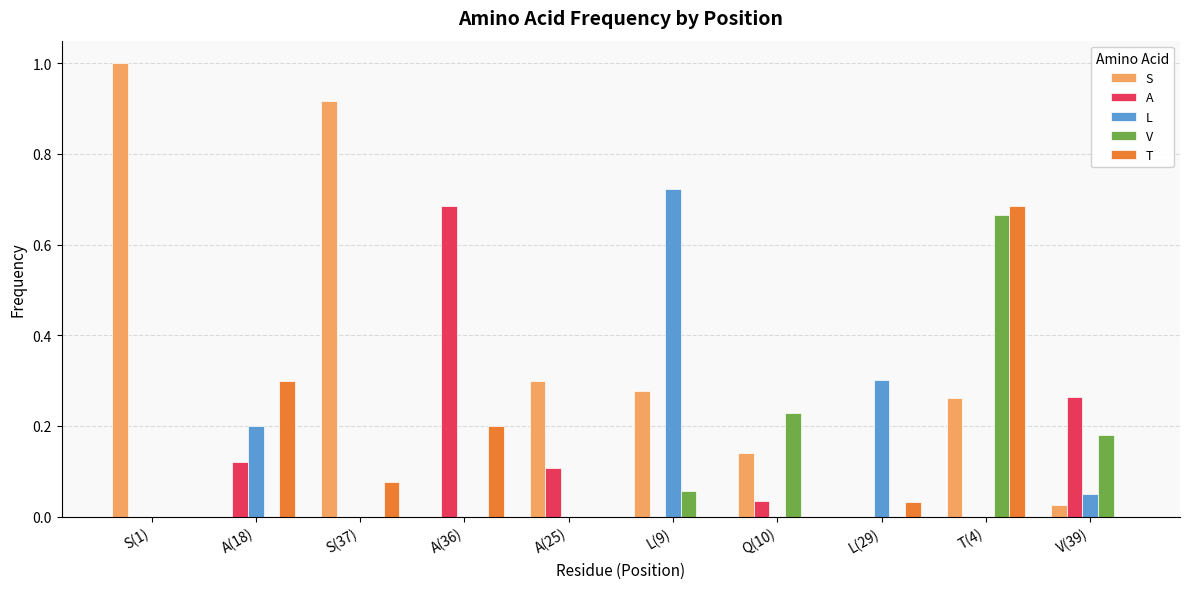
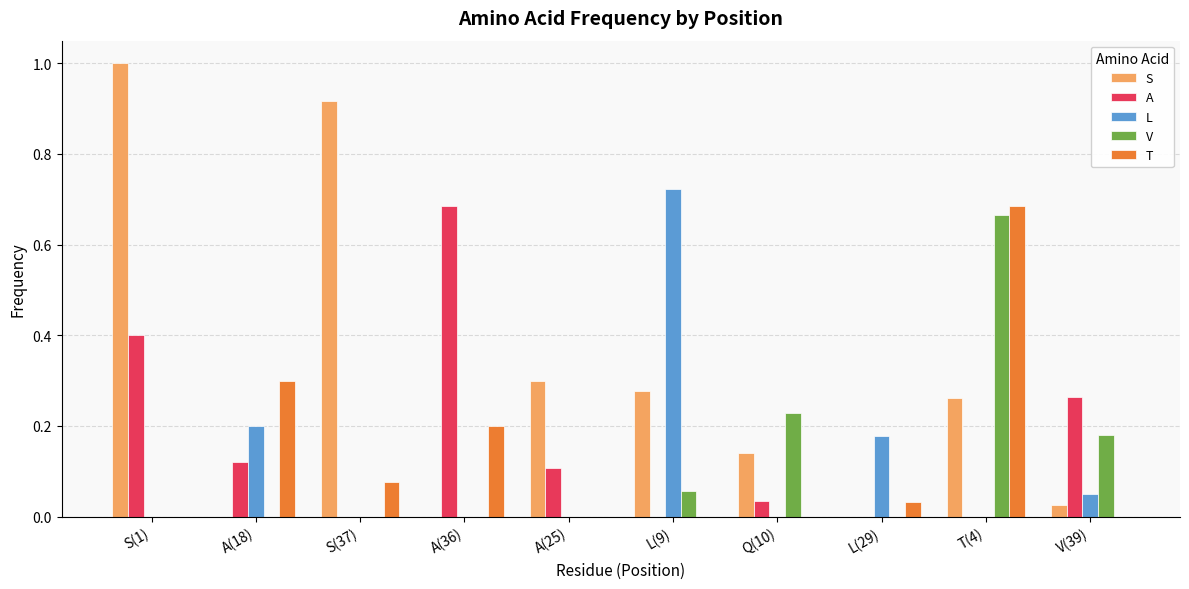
A, S(1): 0.0 -> 0.4
L, L(29): 0.30 -> 0.18
